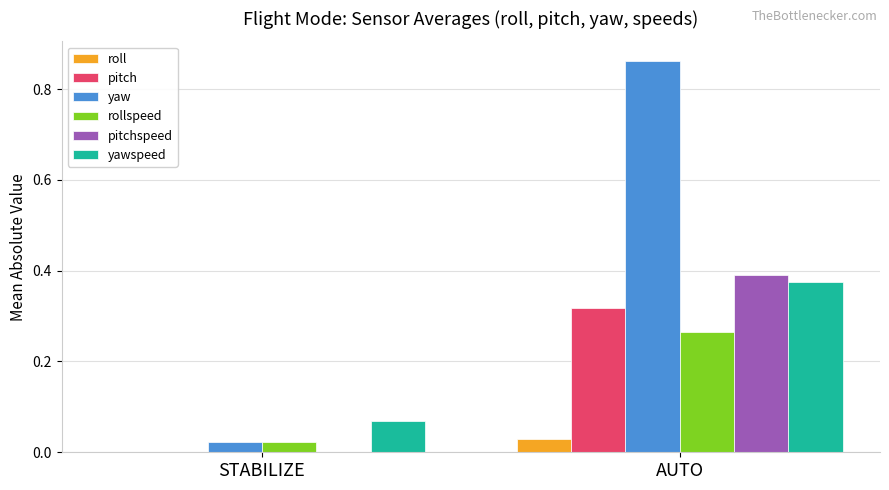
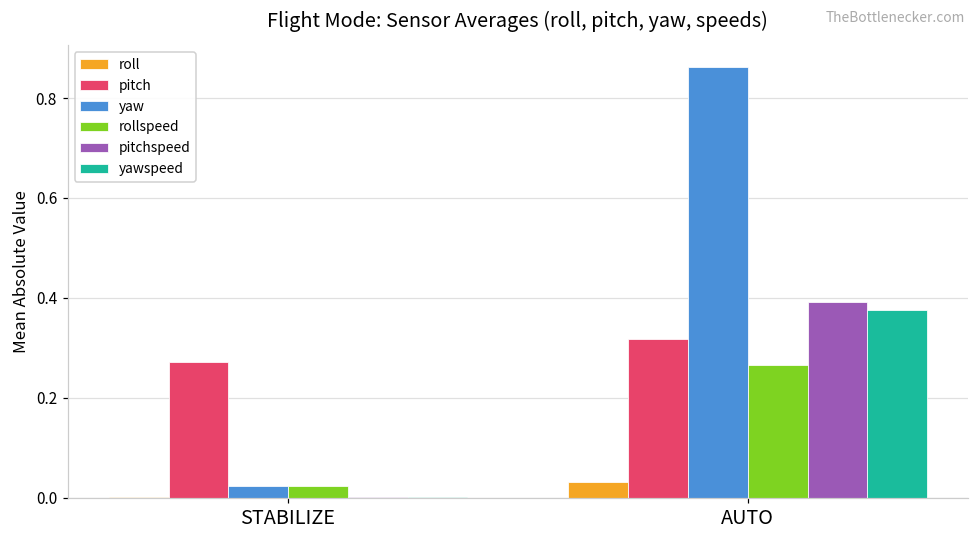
pitch, STABILIZE: 0.00 -> 0.27
yawspeed, STABILIZE: 0.07 -> 0.00
